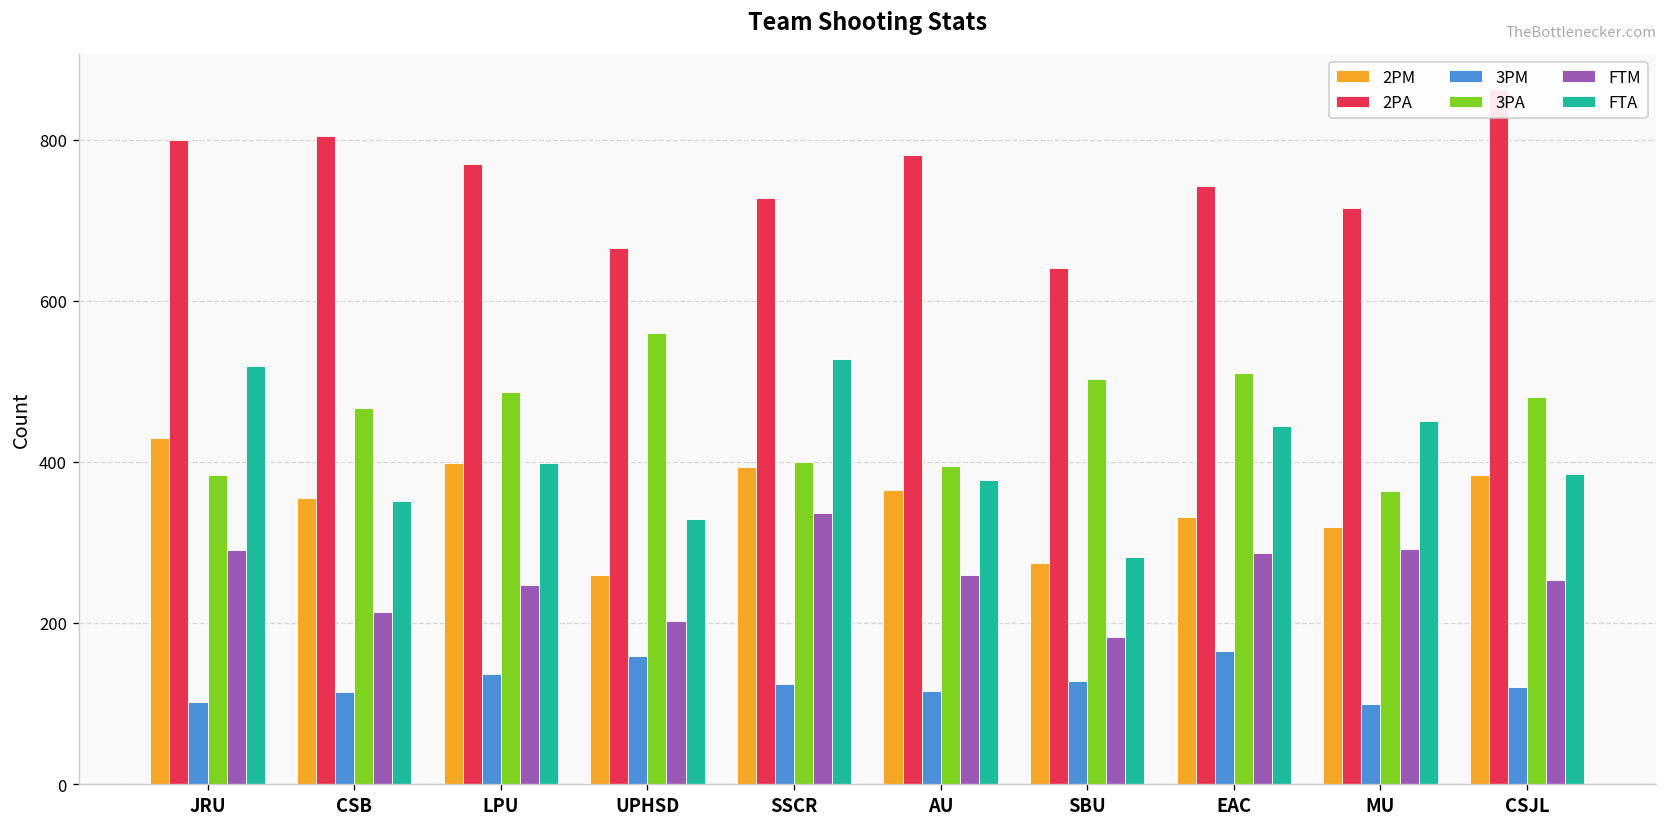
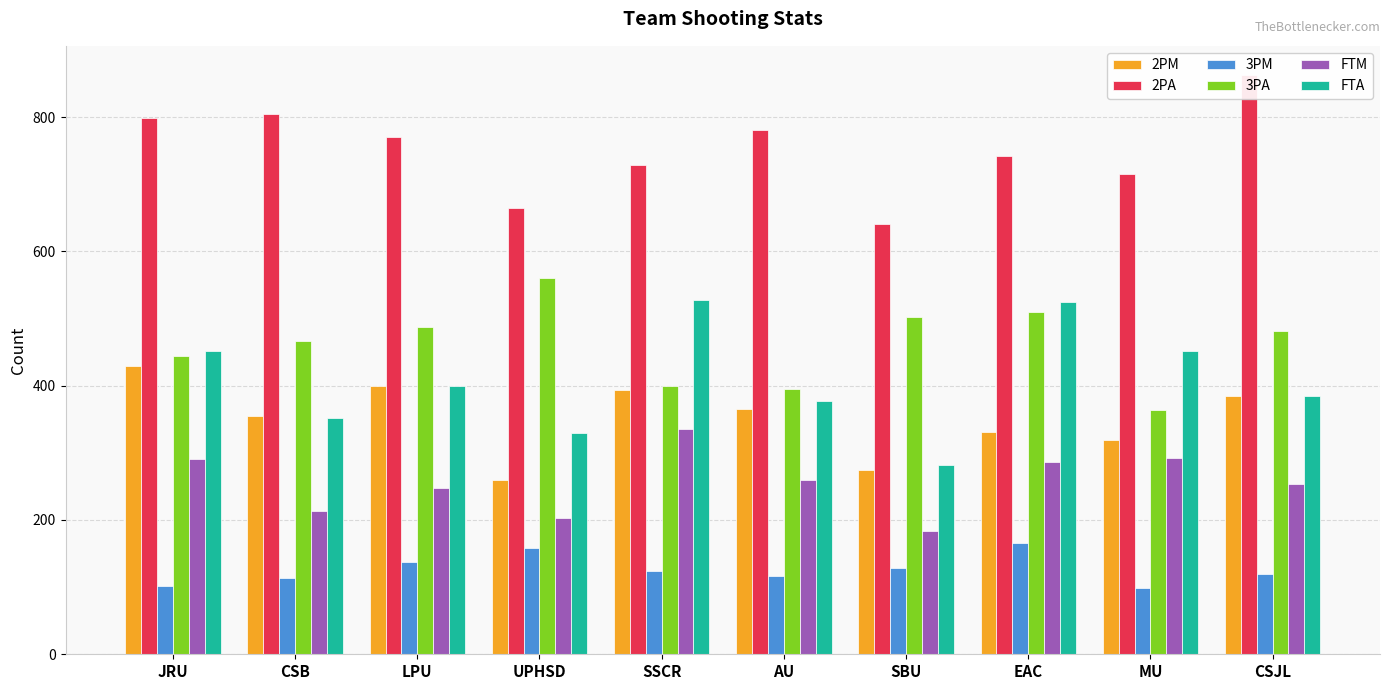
3PA, JRU: 380 -> 440
FTA, JRU: 520 -> 450
FTA, EAC: 450 -> 520
